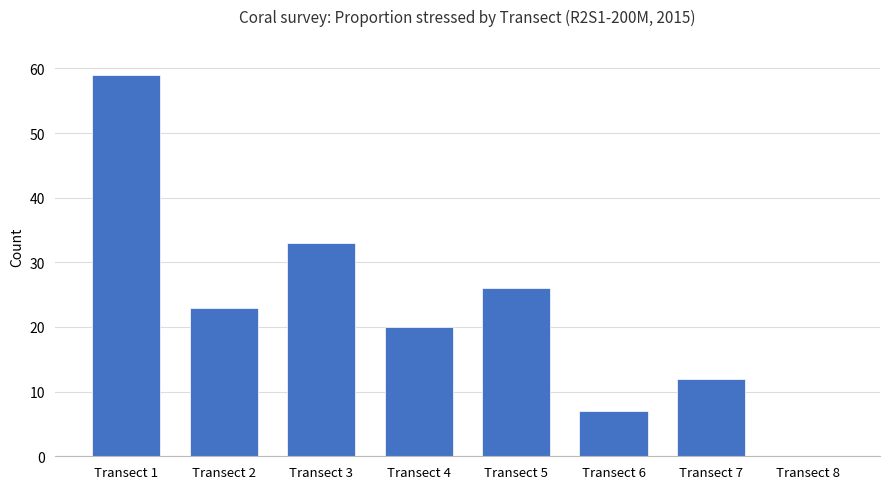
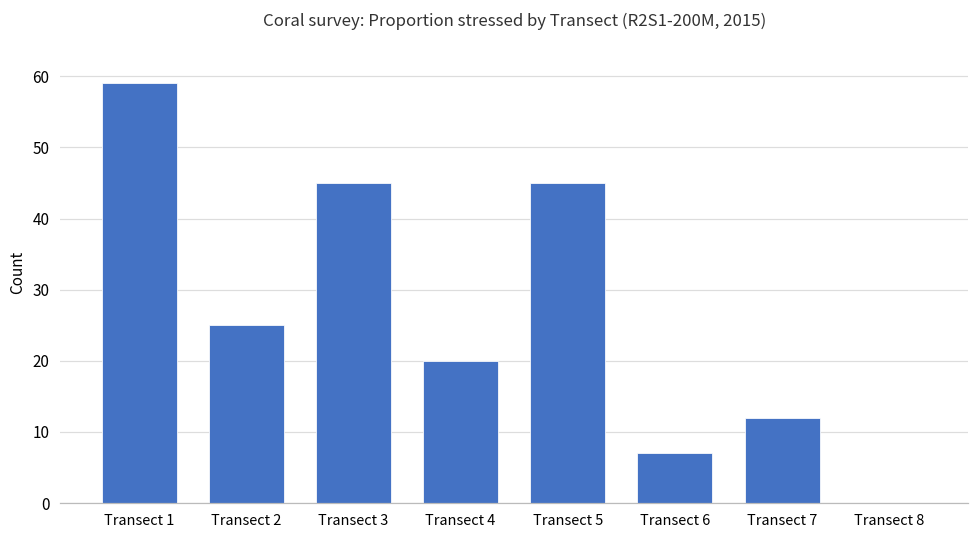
Transect 2: 23 -> 25
Transect 3: 33 -> 45
Transect 5: 26 -> 45
